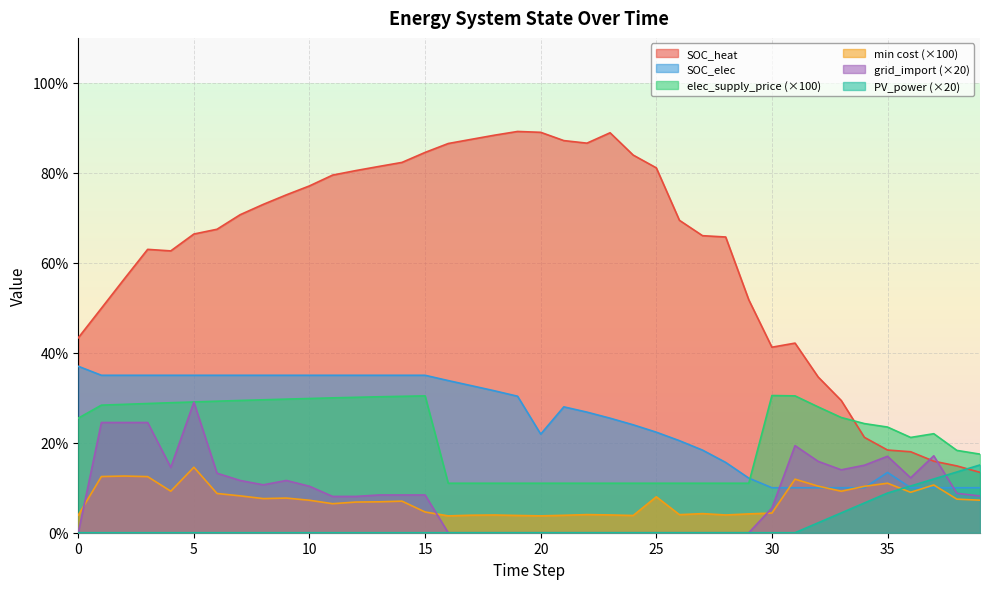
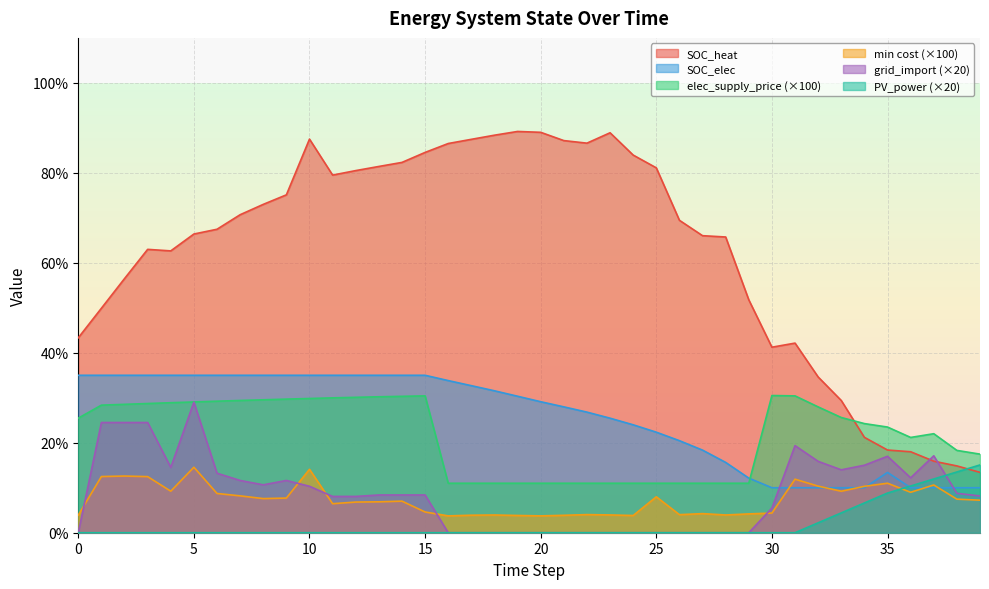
SOC_elec, 0: 37% -> 35%
SOC_heat, 10: 77% -> 88%
min cost (×100), 10: 7% -> 14%
SOC_elec, 20: 22% -> 29%
